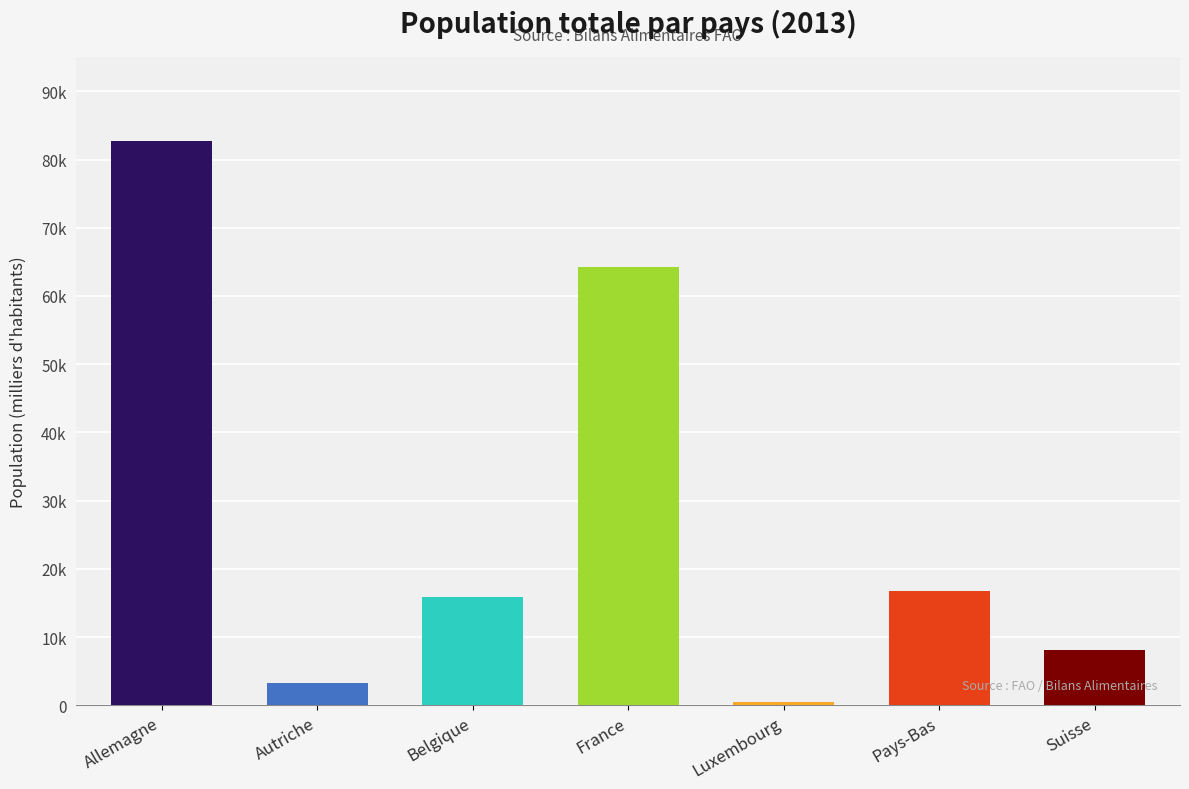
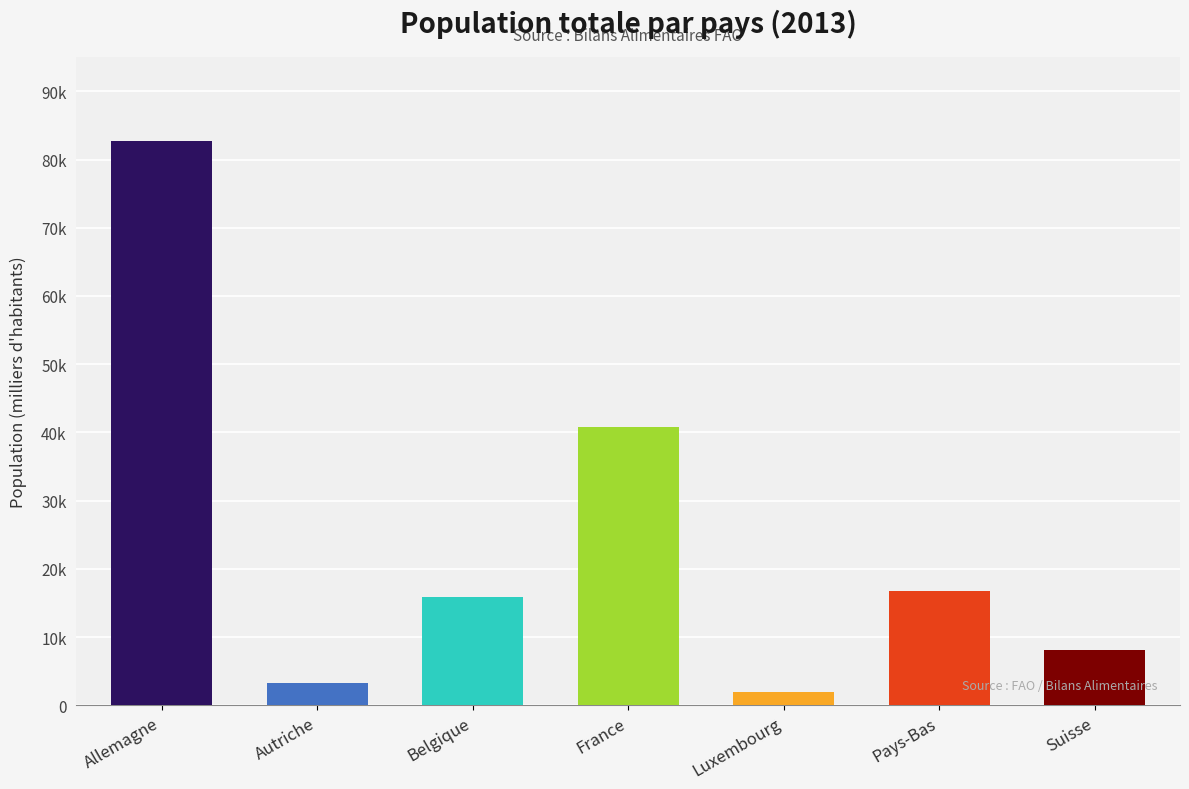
France: 64000 -> 41000
Luxembourg: 1000 -> 2000
